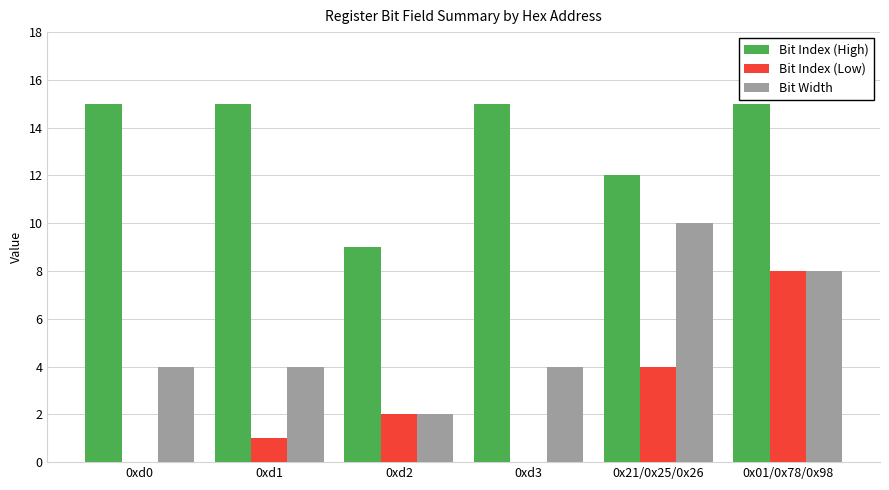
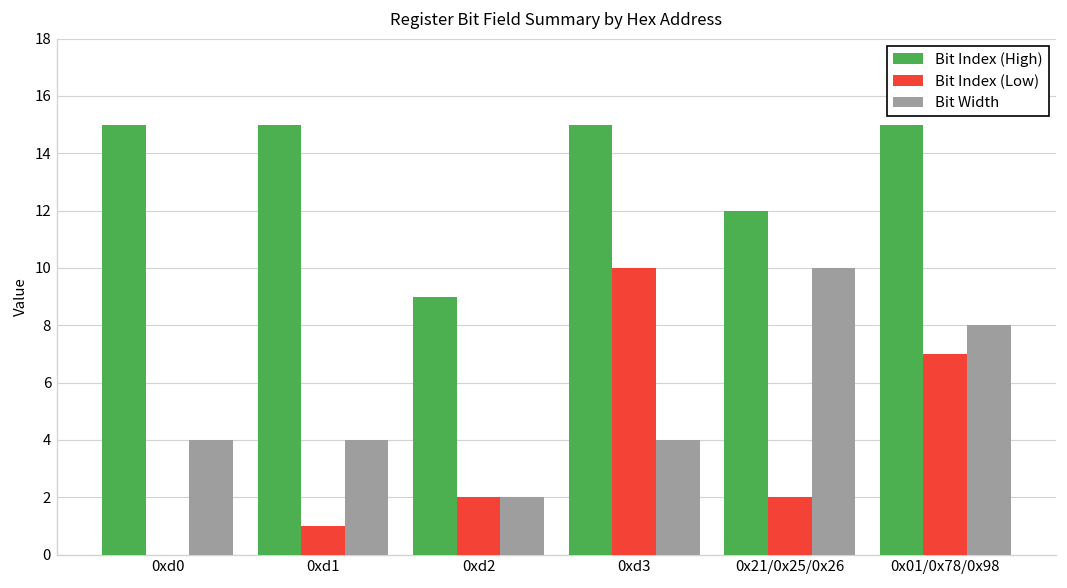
Bit Index (Low), 0xd3: 0 -> 10
Bit Index (Low), 0x21/0x25/0x26: 4 -> 2
Bit Index (Low), 0x01/0x78/0x98: 8 -> 7
